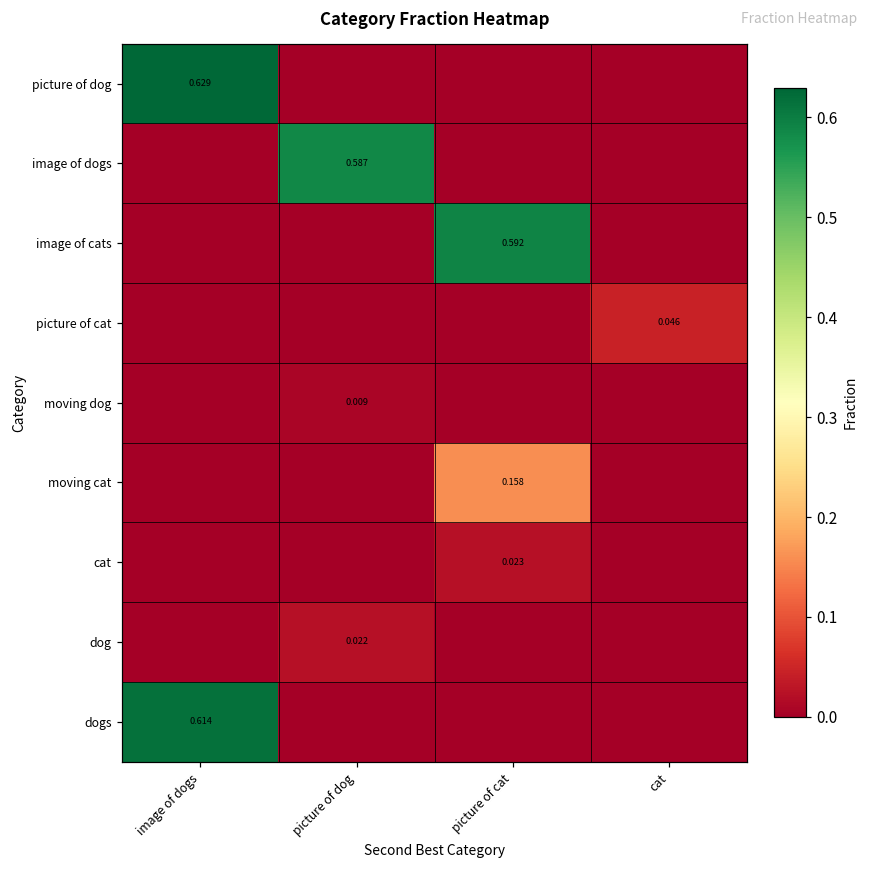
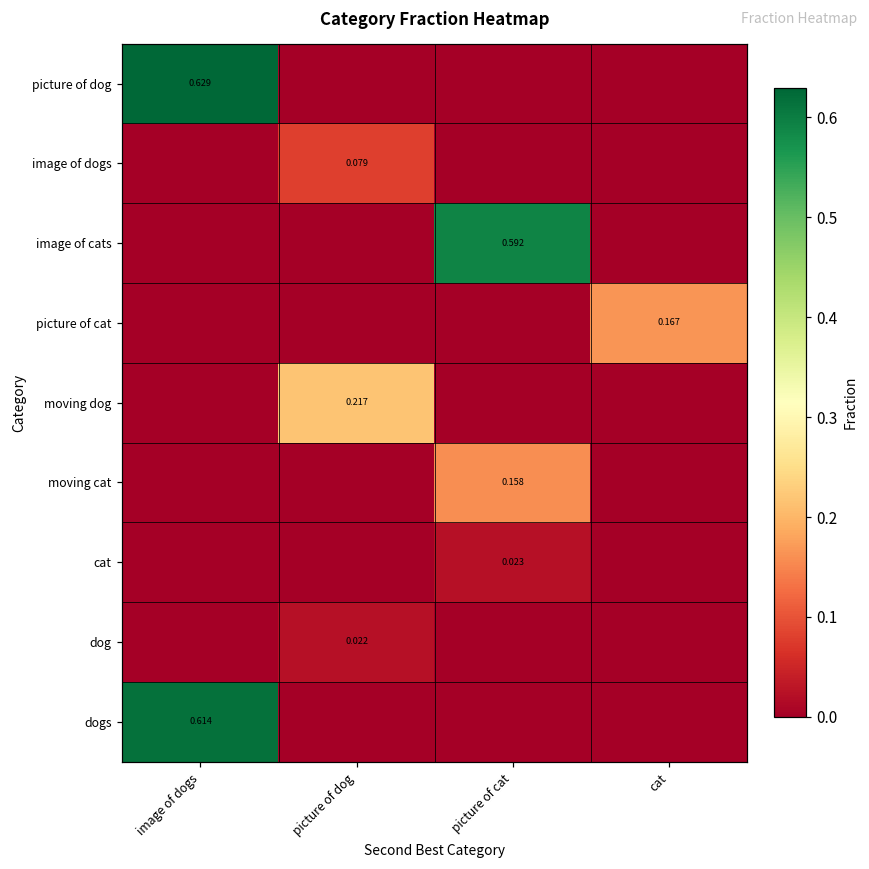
image of dogs, picture of dog: 0.587 -> 0.079
picture of cat, cat: 0.046 -> 0.167
moving dog, picture of dog: 0.009 -> 0.217
